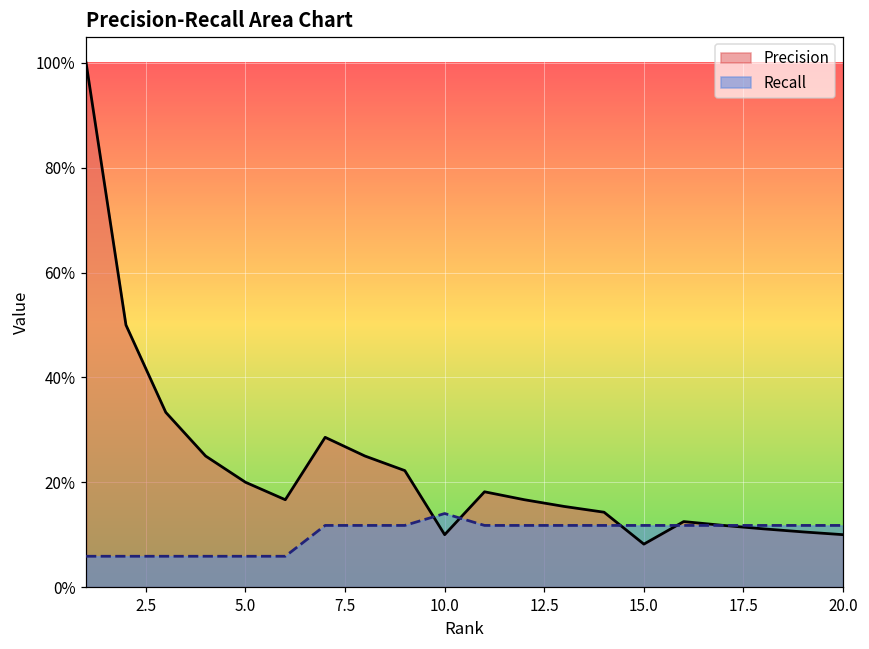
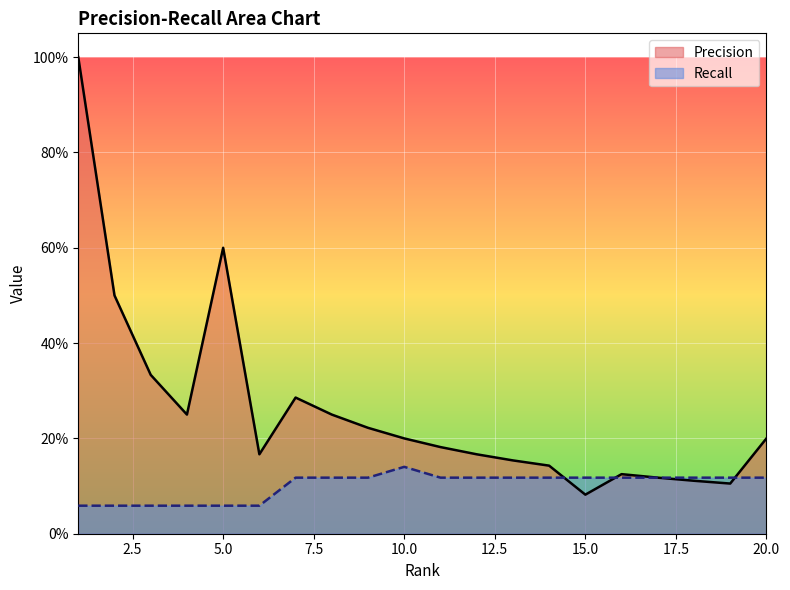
Precision, 5.0: 20% -> 60%
Precision, 10.0: 10% -> 20%
Precision, 20.0: 10% -> 20%
